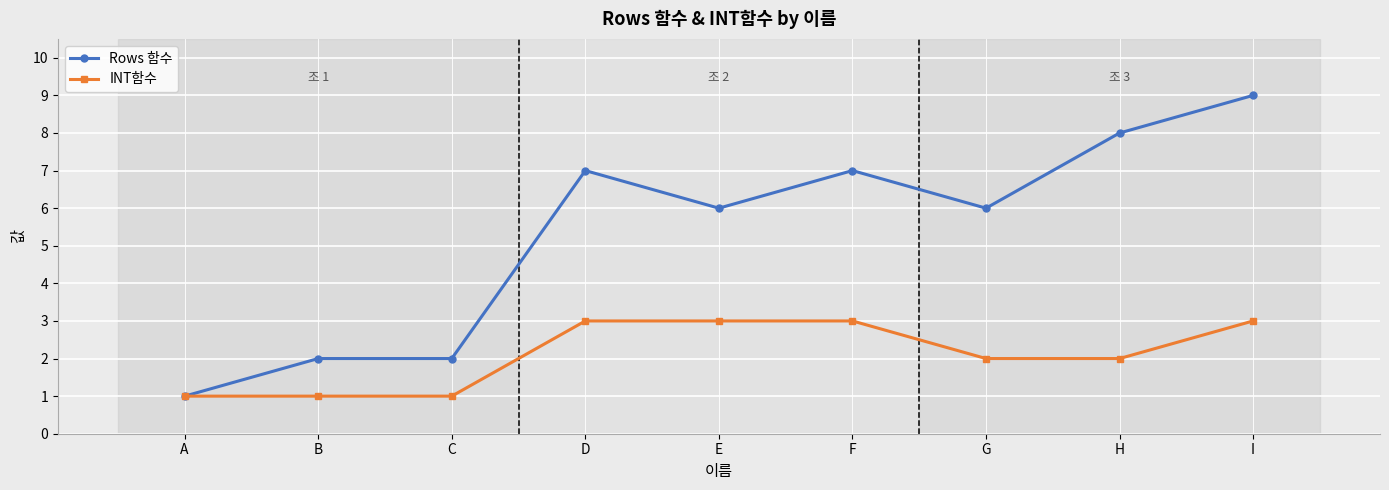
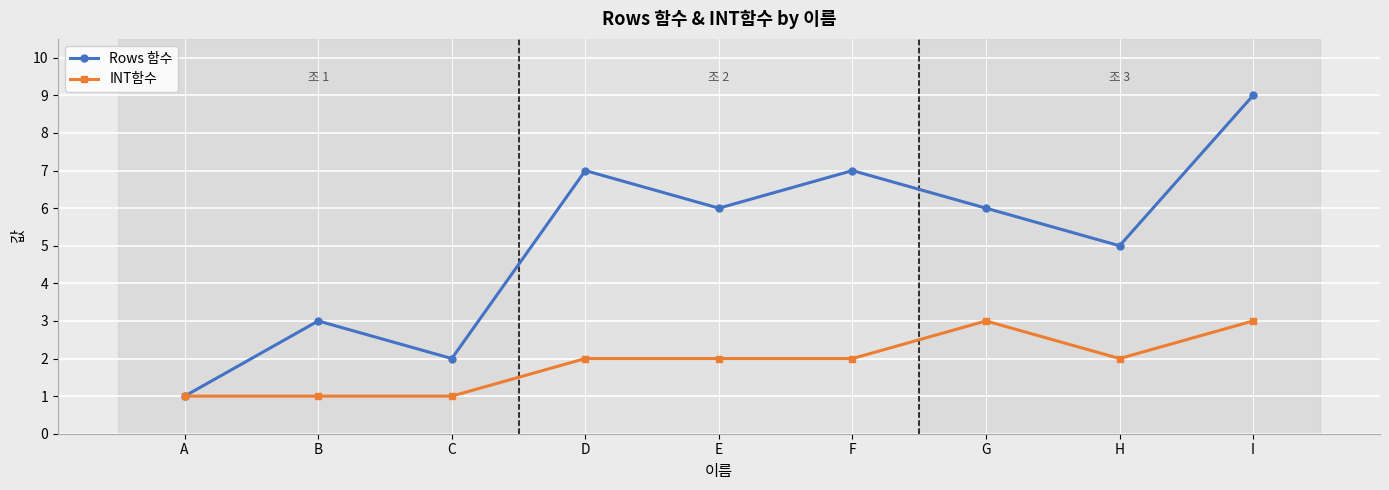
Rows 함수, B: 2 -> 3
INT함수, D: 3 -> 2
INT함수, E: 3 -> 2
INT함수, F: 3 -> 2
INT함수, G: 2 -> 3
Rows 함수, H: 8 -> 5
